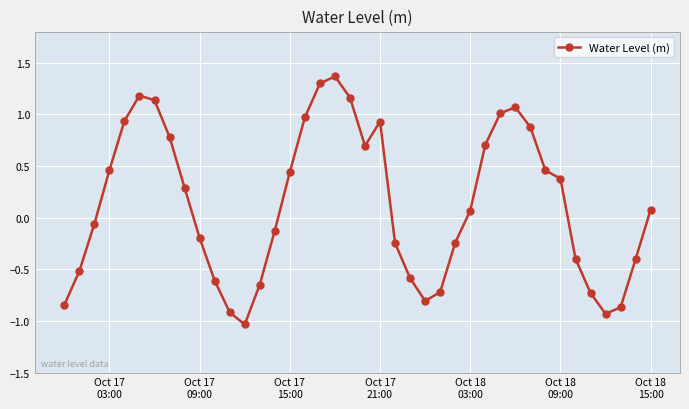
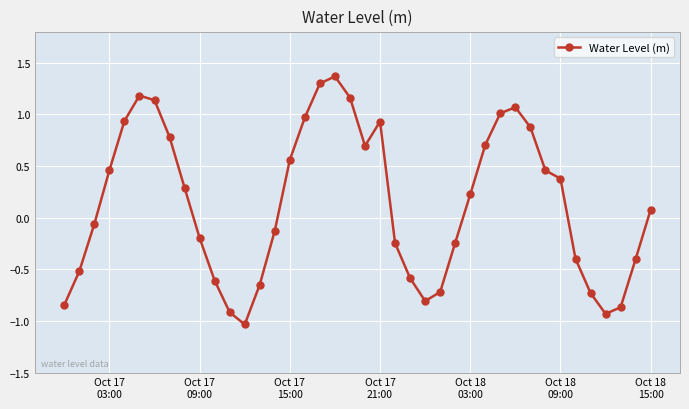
Oct 17 15:00: 0.44 -> 0.56
Oct 18 03:00: 0.07 -> 0.22
